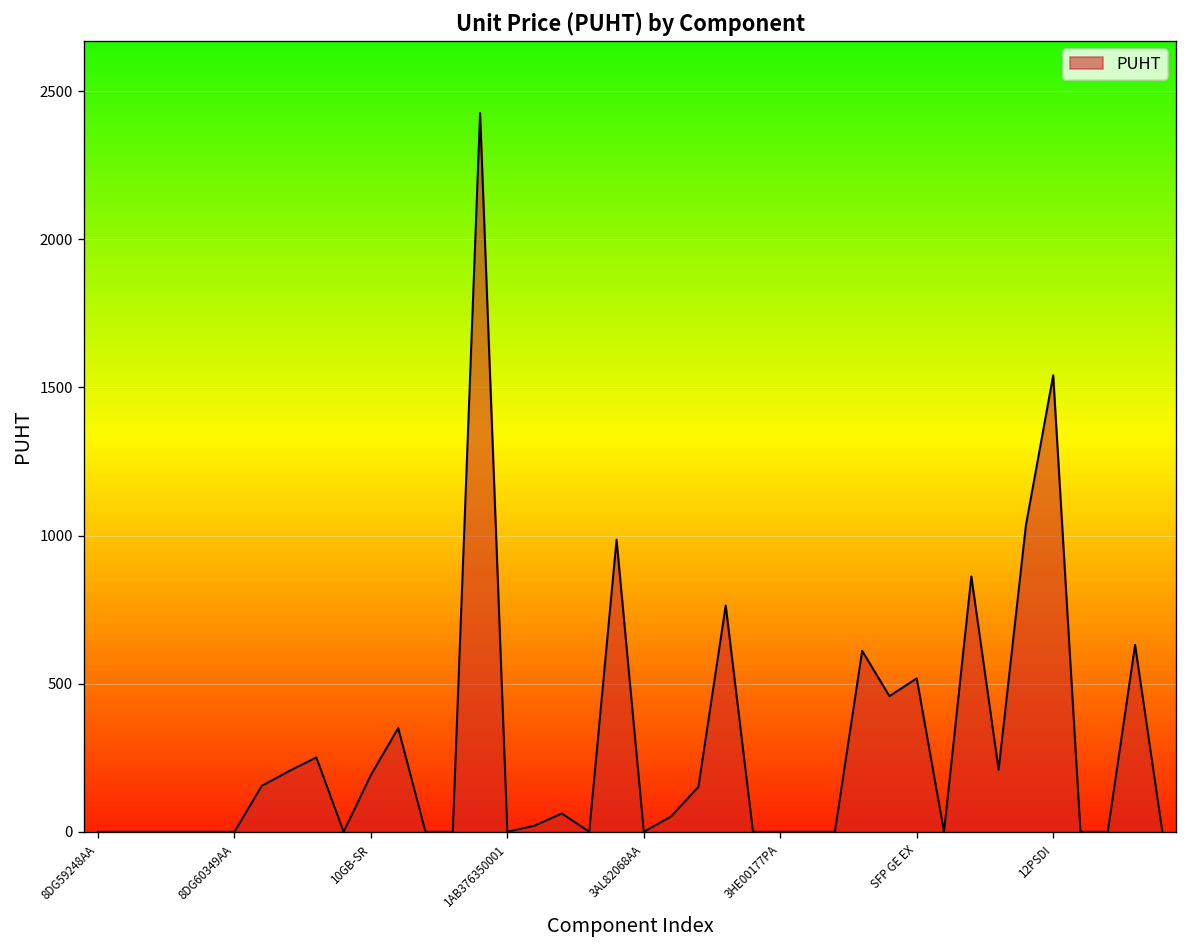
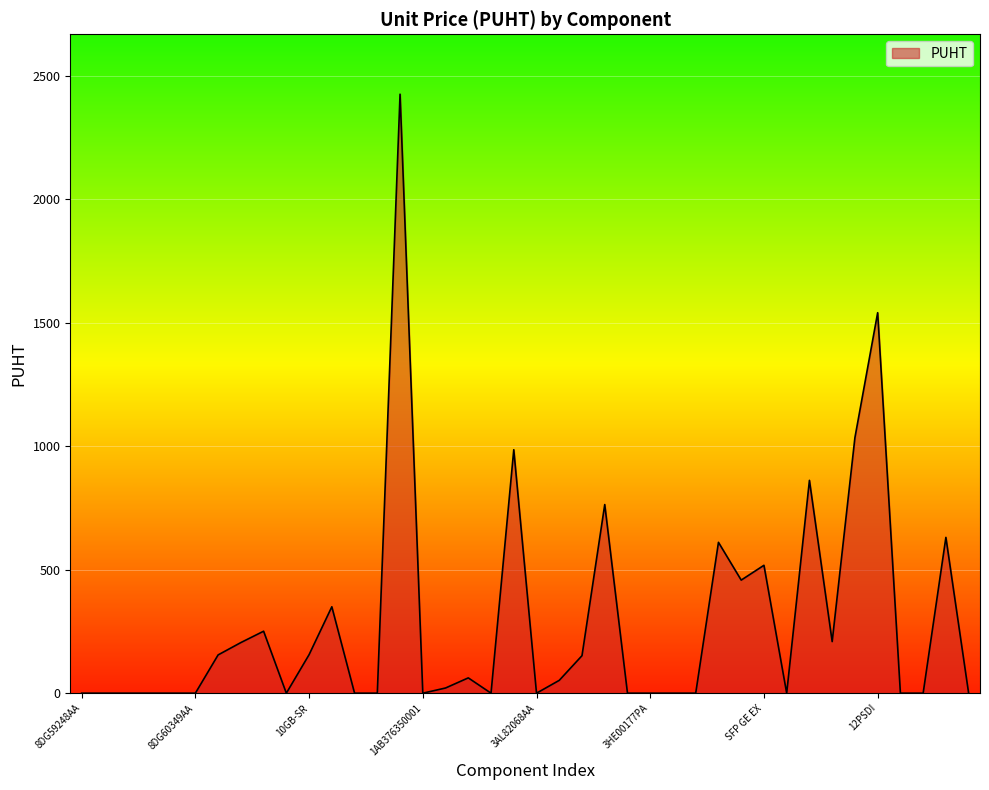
10GB-SR: 190 -> 160
